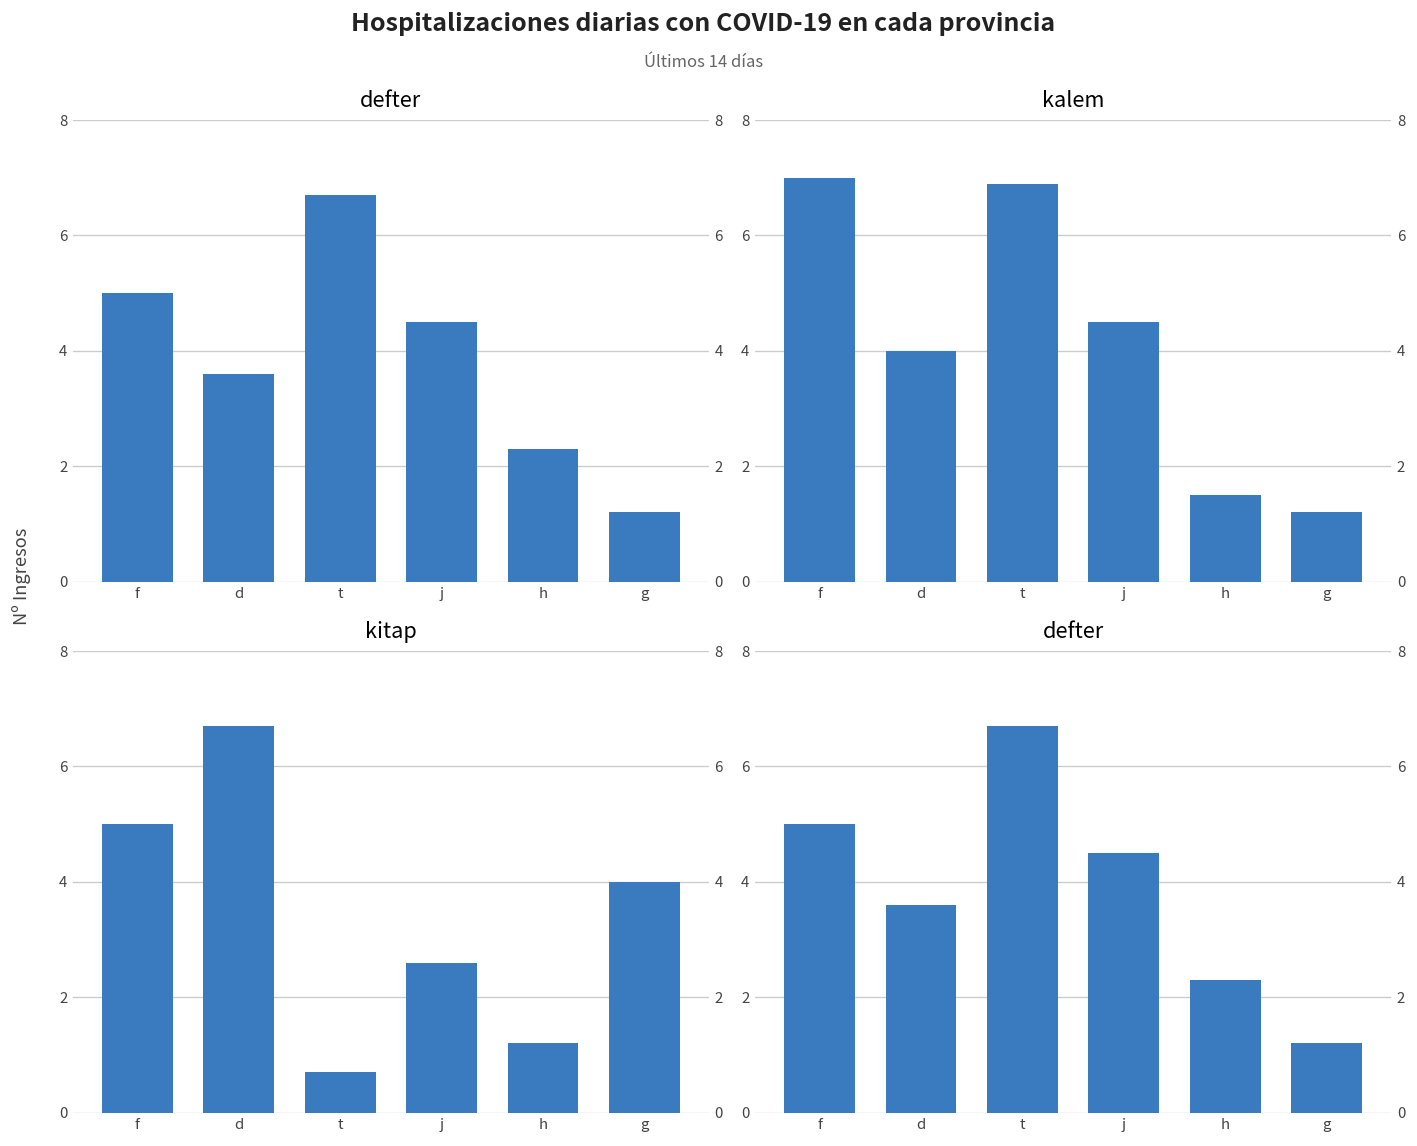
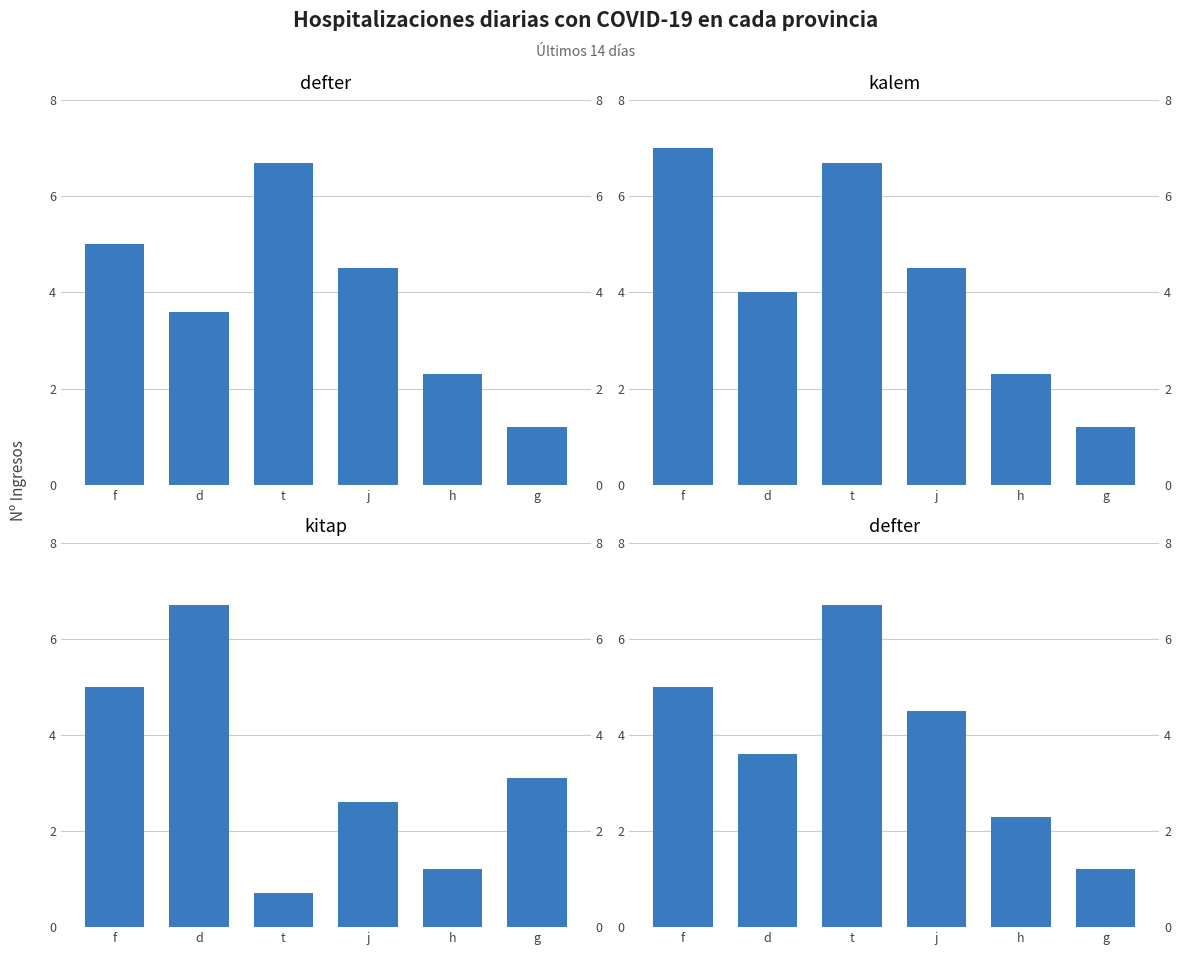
kalem, t: 6.9 -> 6.7
kalem, h: 1.5 -> 2.3
kitap, g: 4.0 -> 3.1
